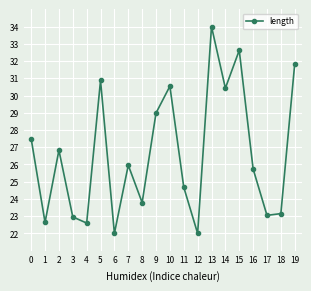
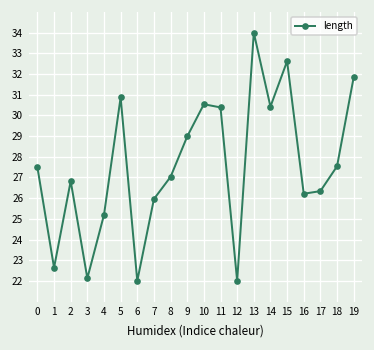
3: 23.0 -> 22.1
4: 22.6 -> 25.2
8: 23.8 -> 27.0
11: 24.7 -> 30.4
16: 25.7 -> 26.2
17: 23.0 -> 26.3
18: 23.1 -> 27.5
